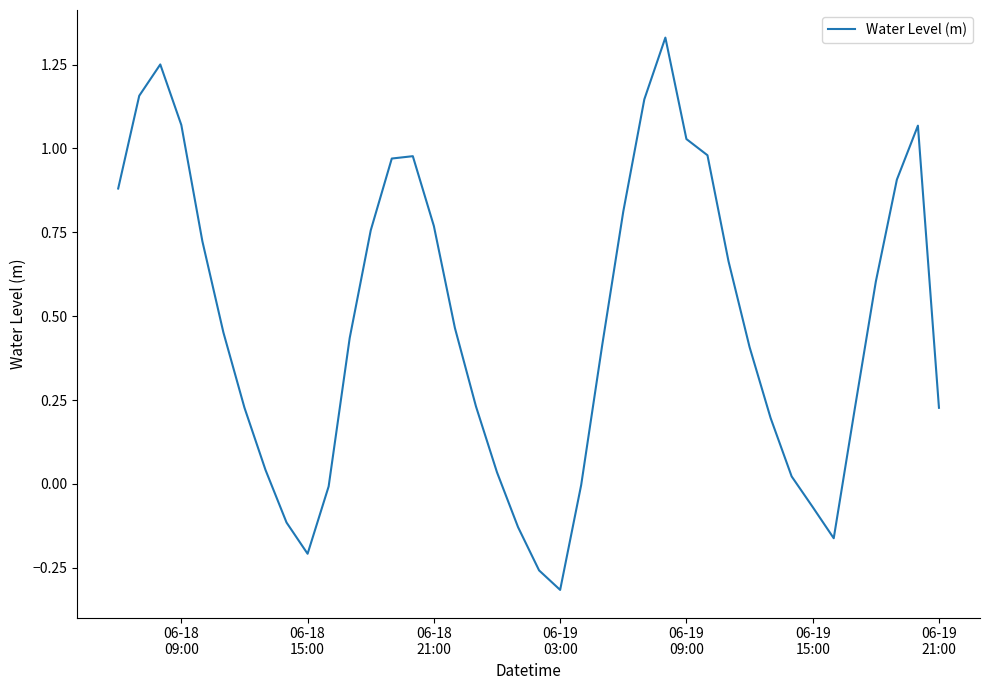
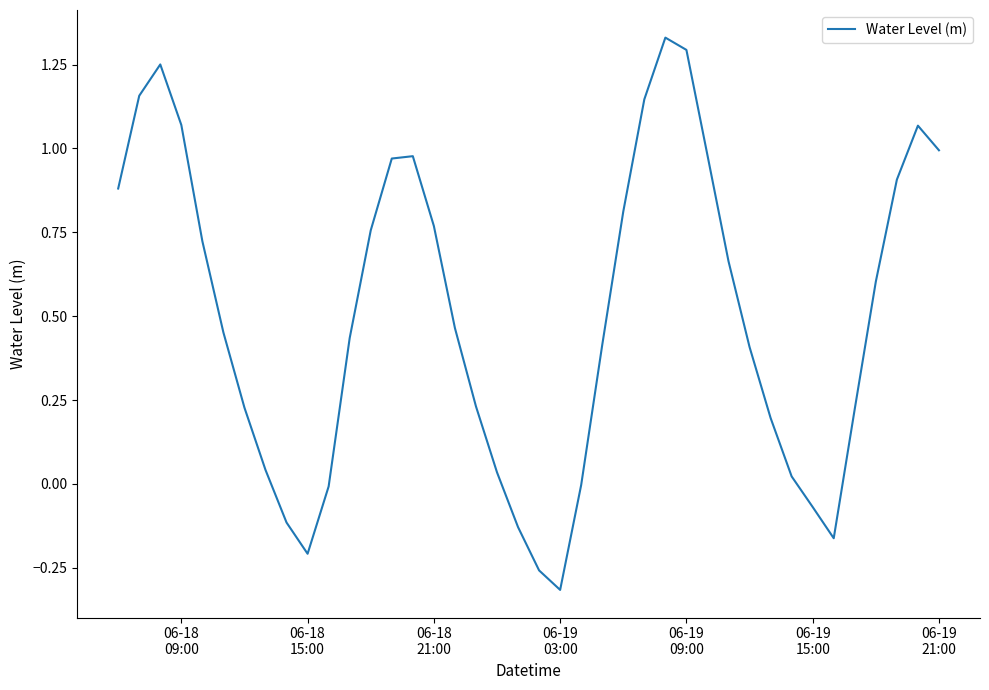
06-19 09:00: 1.03 -> 1.29
06-19 21:00: 0.23 -> 0.99
